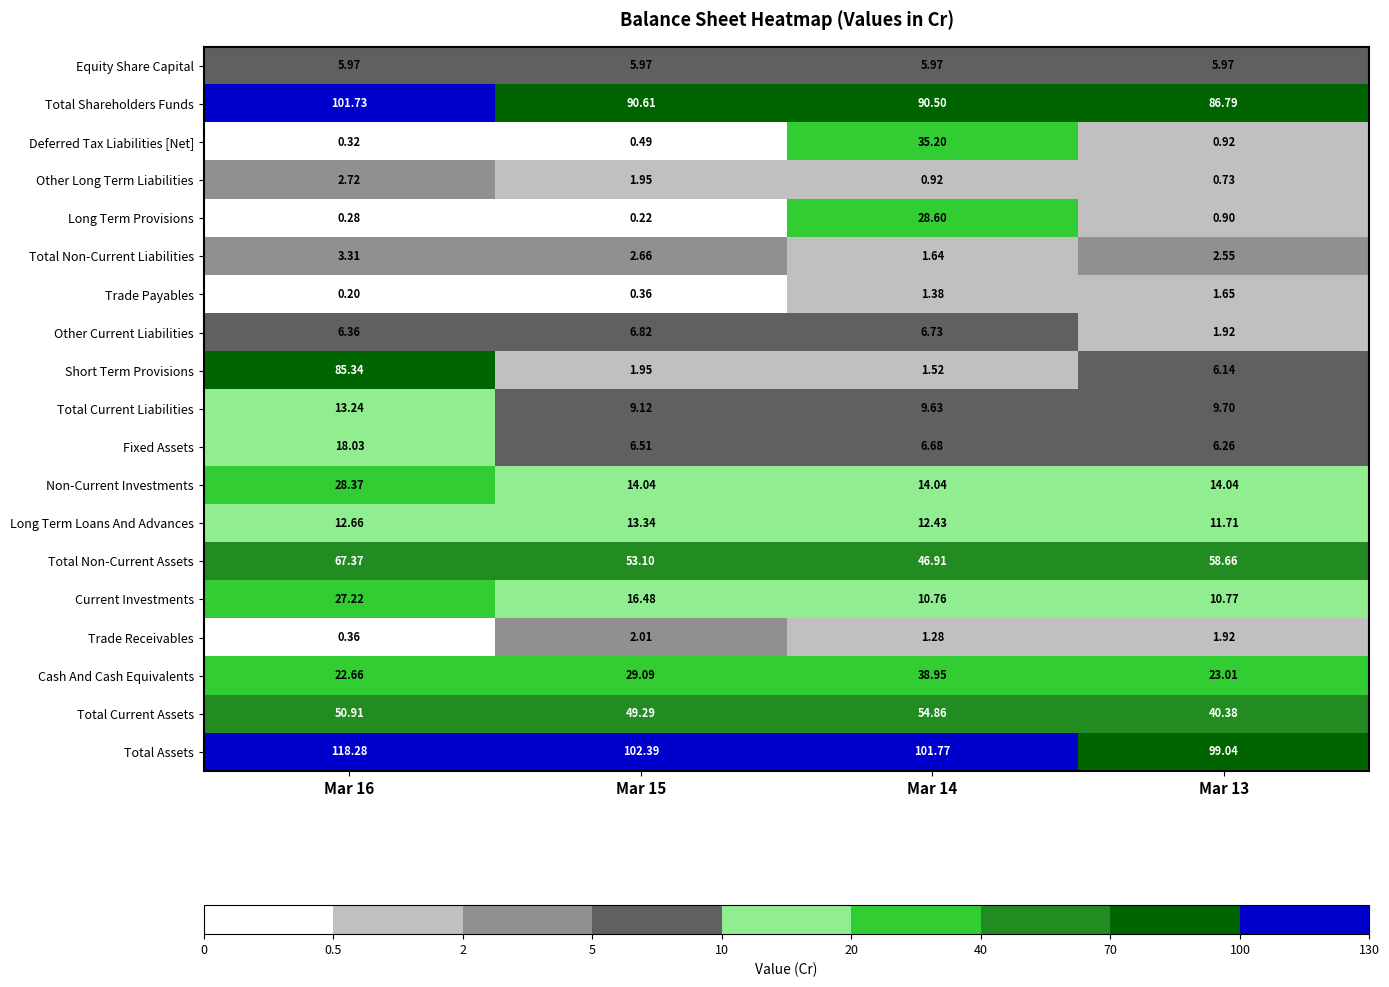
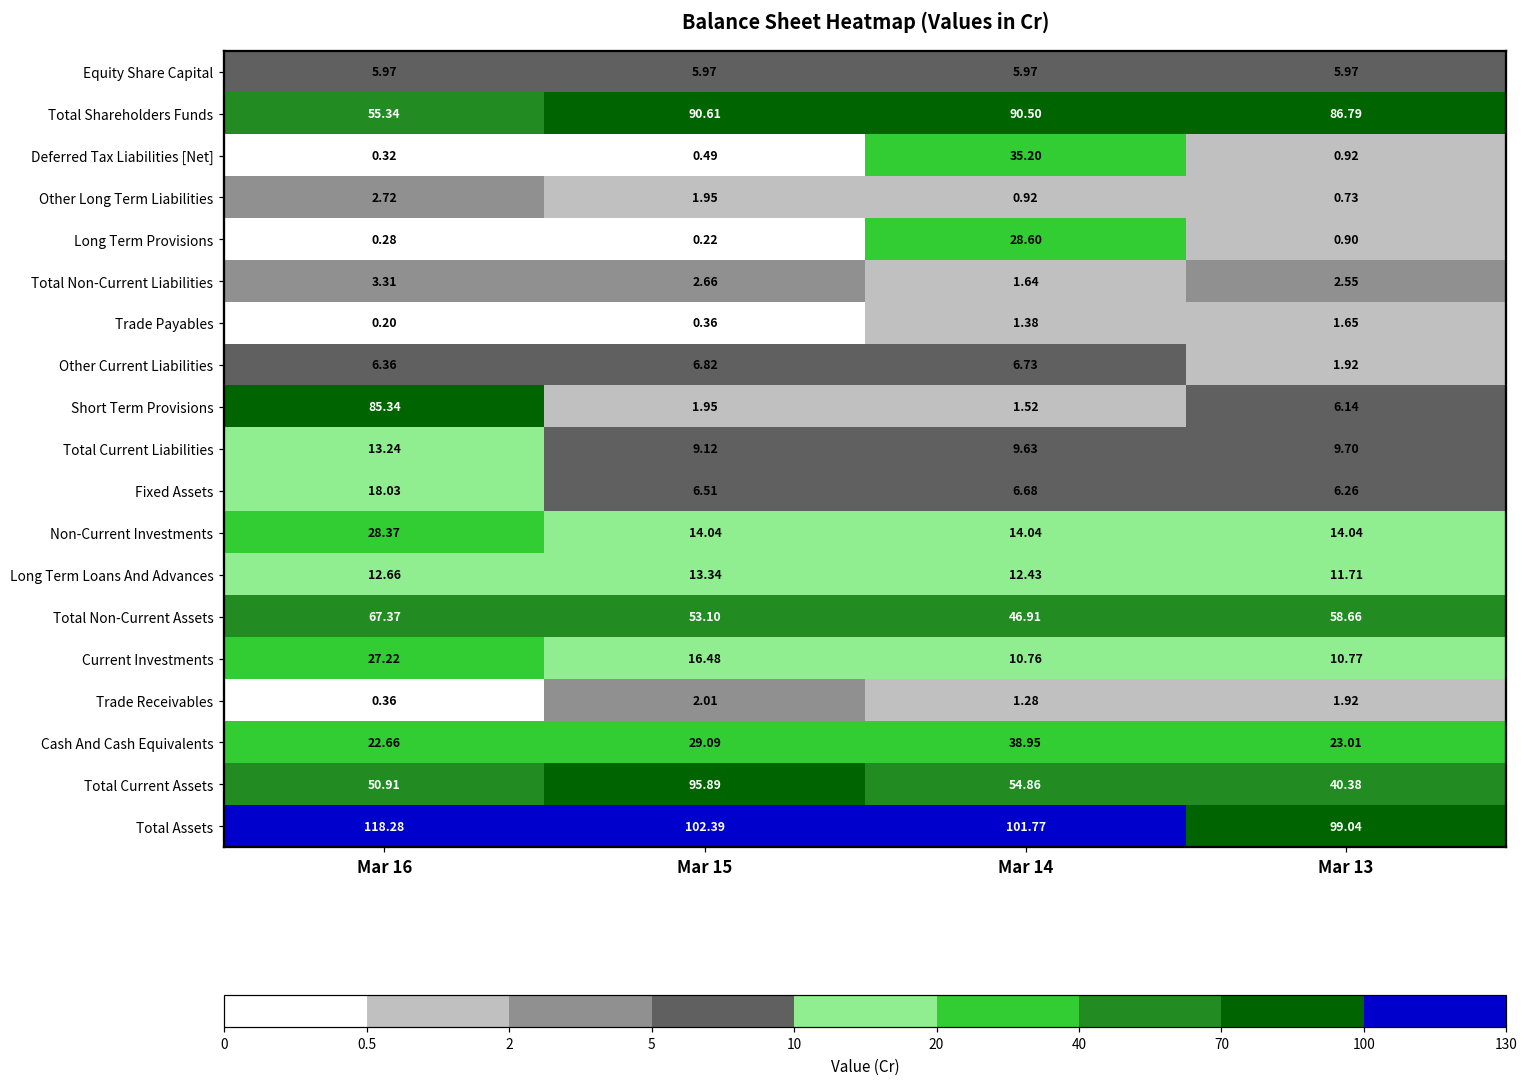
Total Shareholders Funds, Mar 16: 101.73 -> 55.34
Total Current Assets, Mar 15: 49.29 -> 95.89
